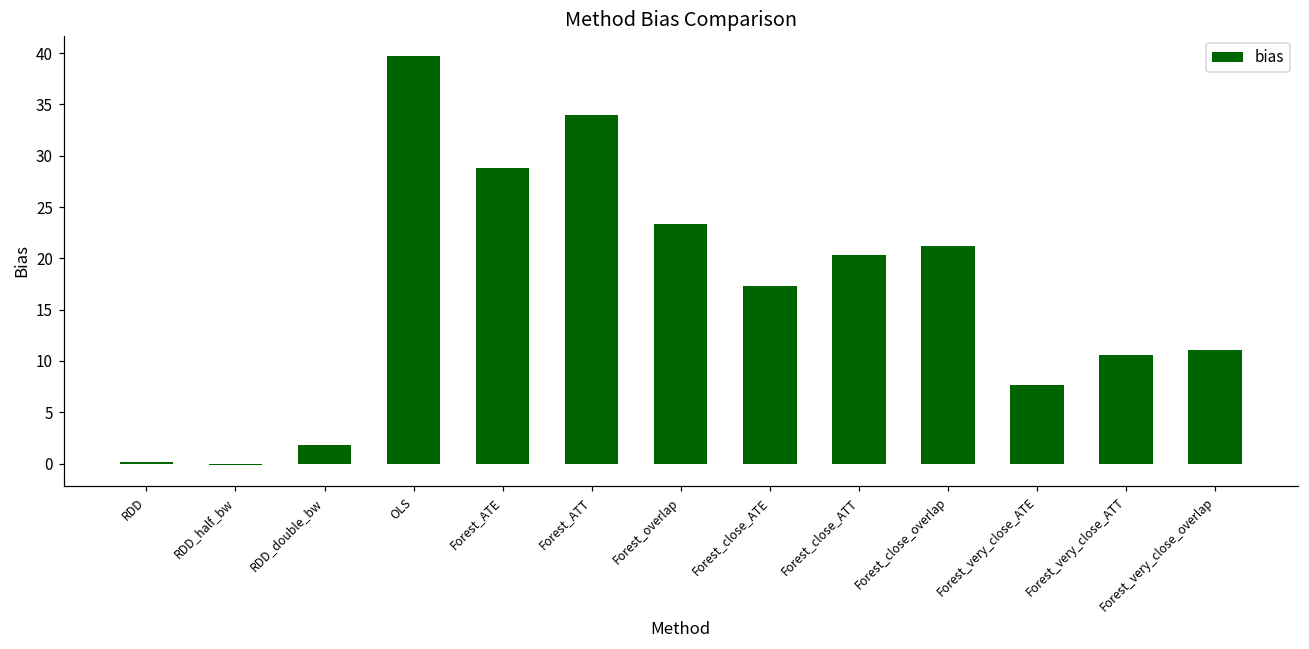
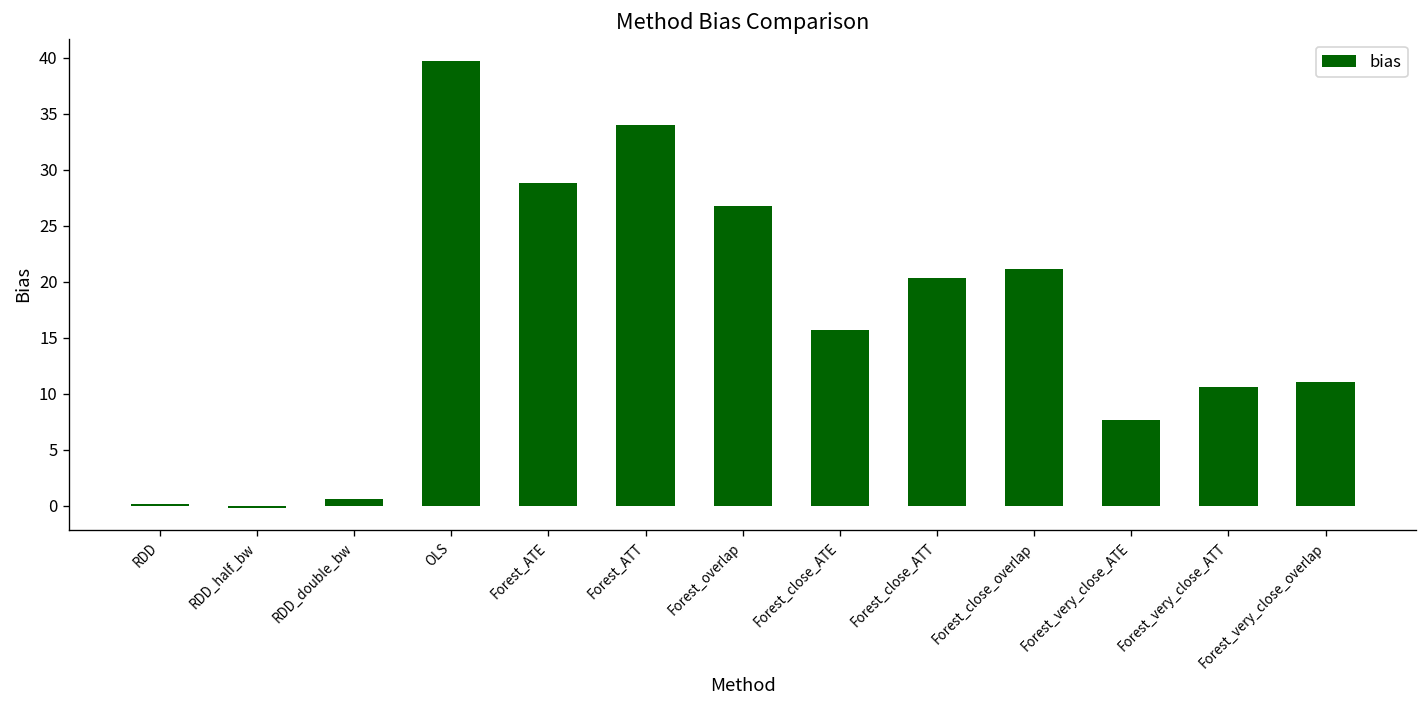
RDD_double_bw: 2 -> 1
Forest_overlap: 23 -> 27
Forest_close_ATE: 17 -> 16
